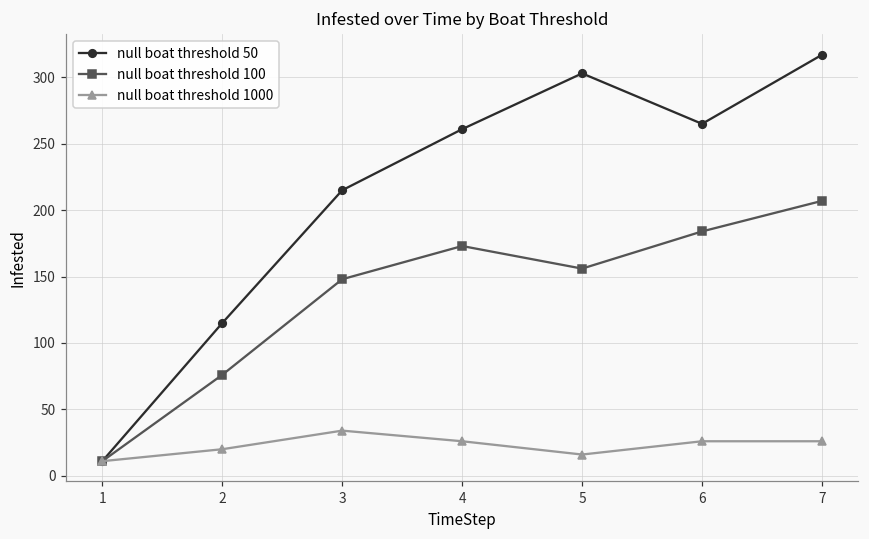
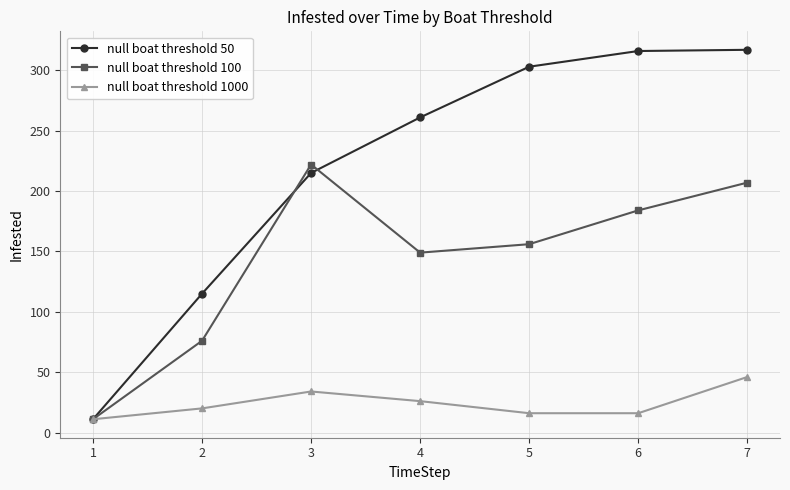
null boat threshold 100, 3: 148 -> 222
null boat threshold 100, 4: 173 -> 149
null boat threshold 50, 6: 265 -> 316
null boat threshold 1000, 6: 26 -> 16
null boat threshold 1000, 7: 26 -> 46
